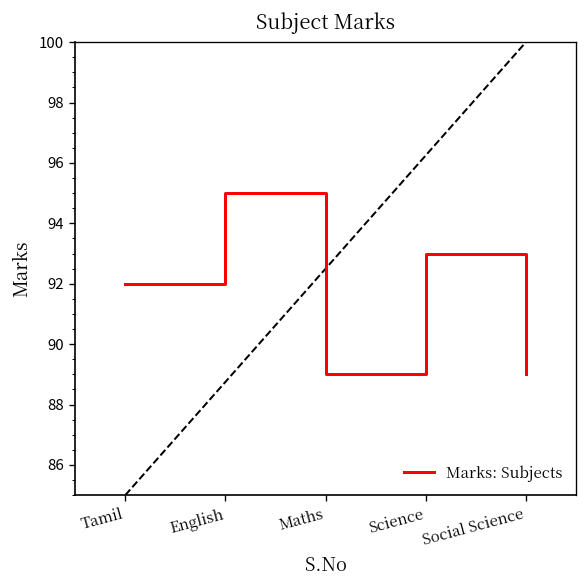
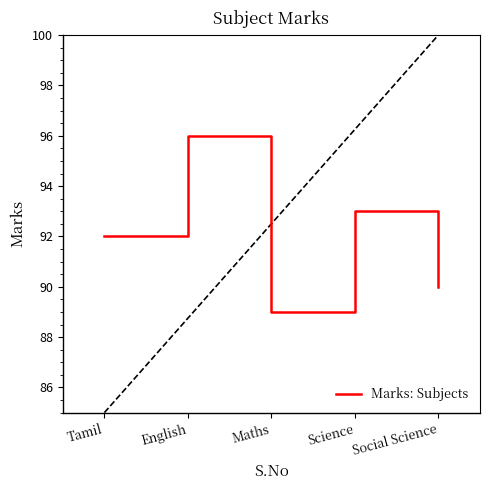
Marks: Subjects, English: 95 -> 96
Marks: Subjects, Social Science: 89 -> 90
